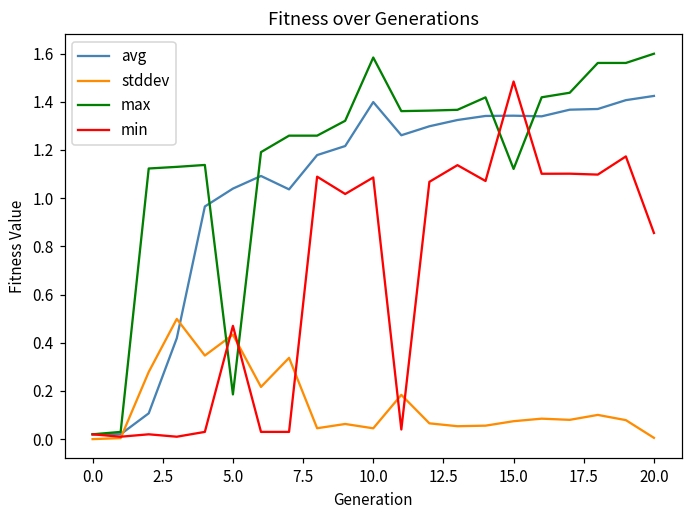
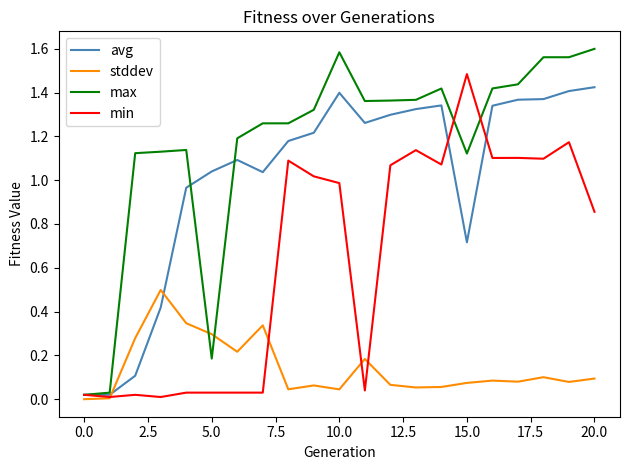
stddev, 5.0: 0.43 -> 0.30
min, 5.0: 0.47 -> 0.03
min, 10.0: 1.09 -> 0.99
avg, 15.0: 1.34 -> 0.72
stddev, 20.0: 0.01 -> 0.09
